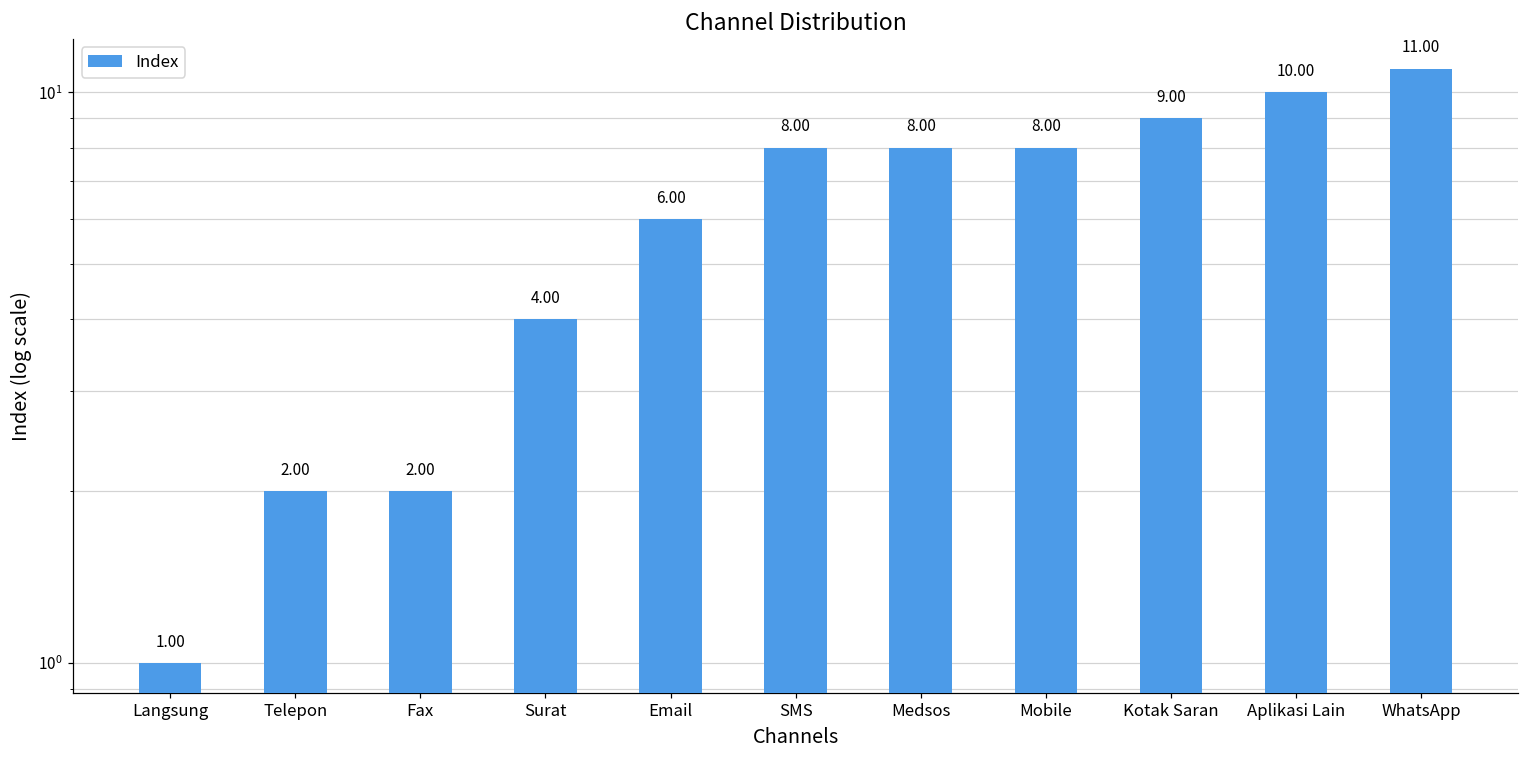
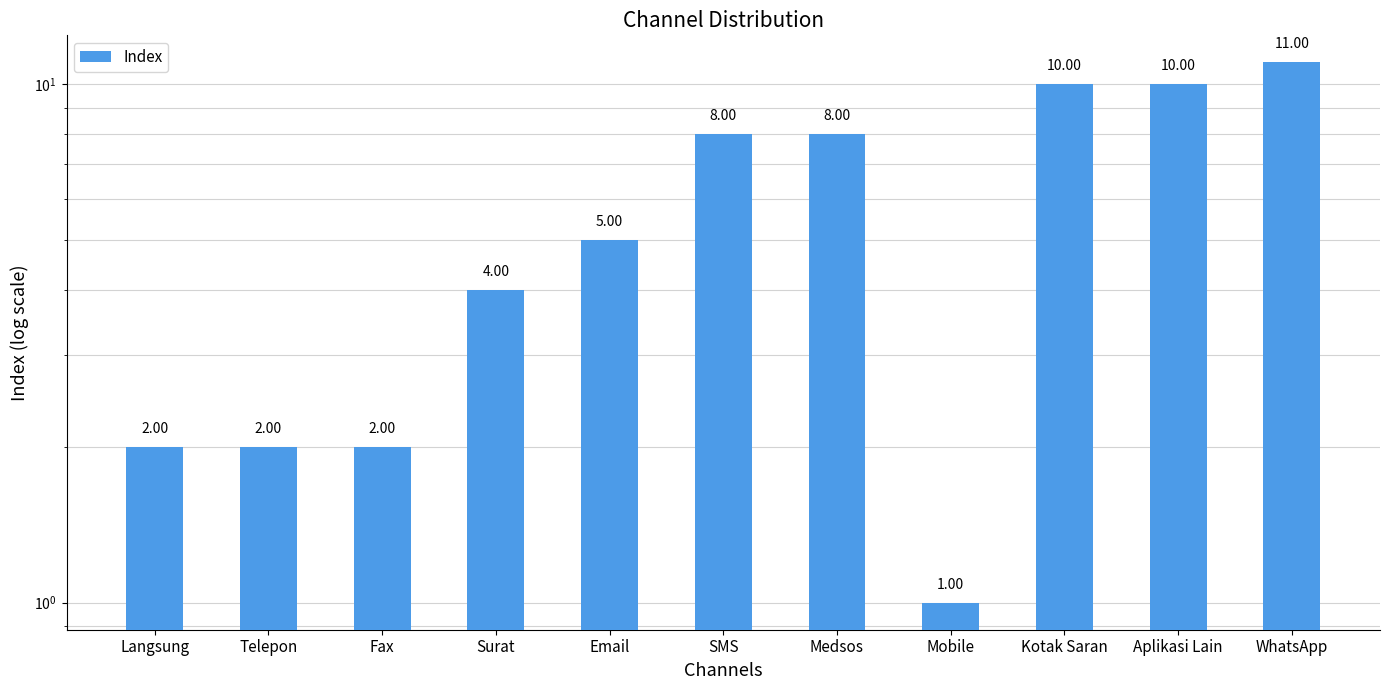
Langsung: 1.00 -> 2.00
Email: 6.00 -> 5.00
Mobile: 8.00 -> 1.00
Kotak Saran: 9.00 -> 10.00
